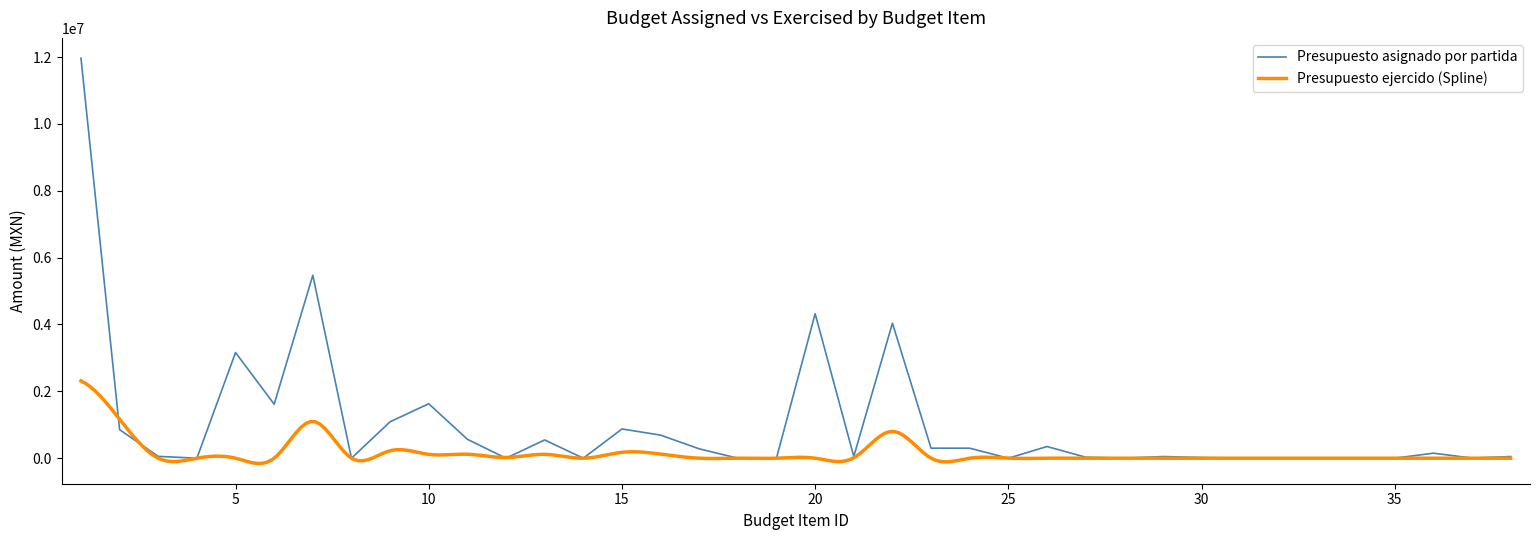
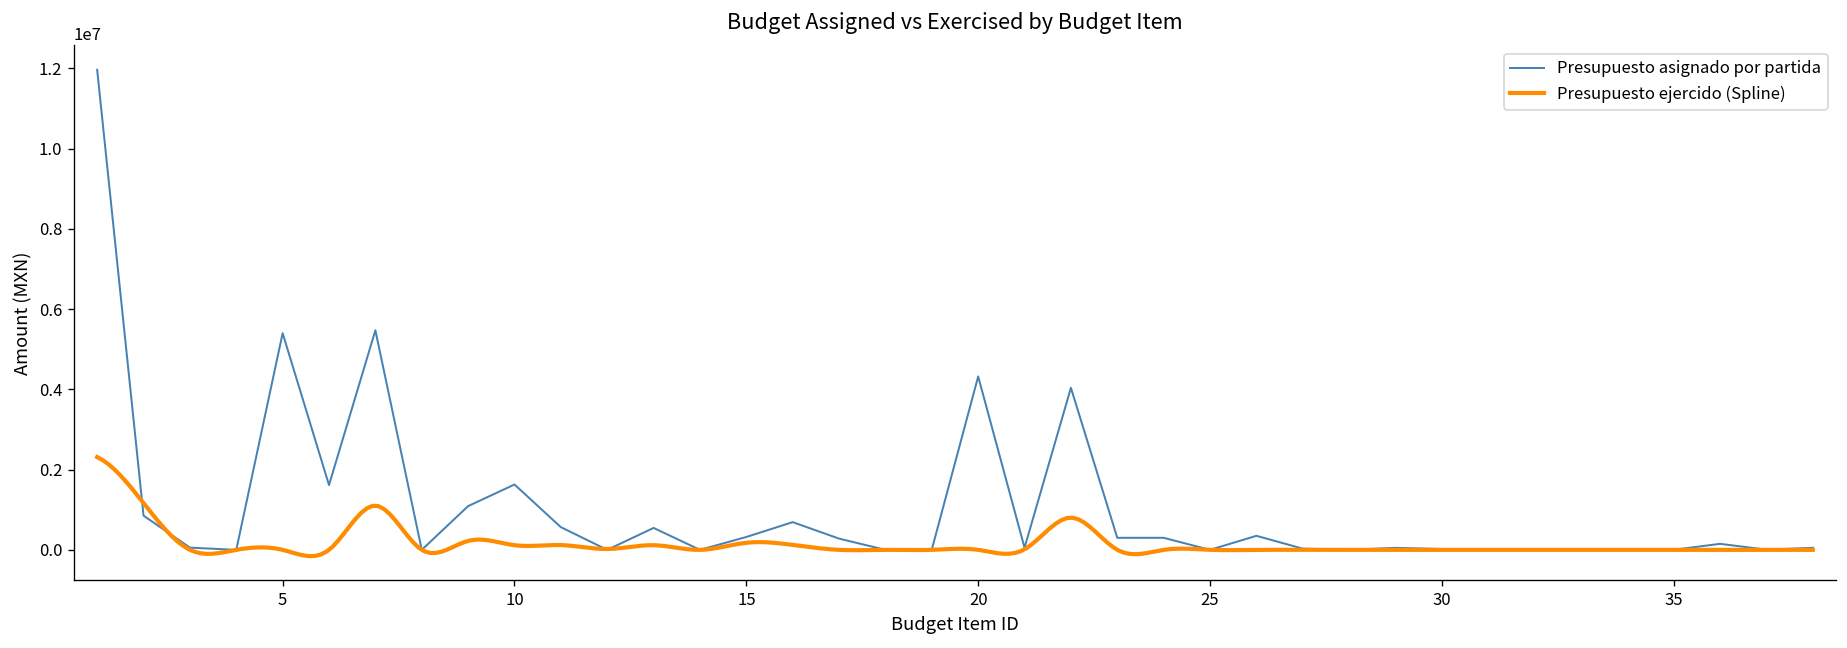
Presupuesto asignado por partida, 5: 3200000 -> 5400000
Presupuesto asignado por partida, 15: 900000 -> 300000
